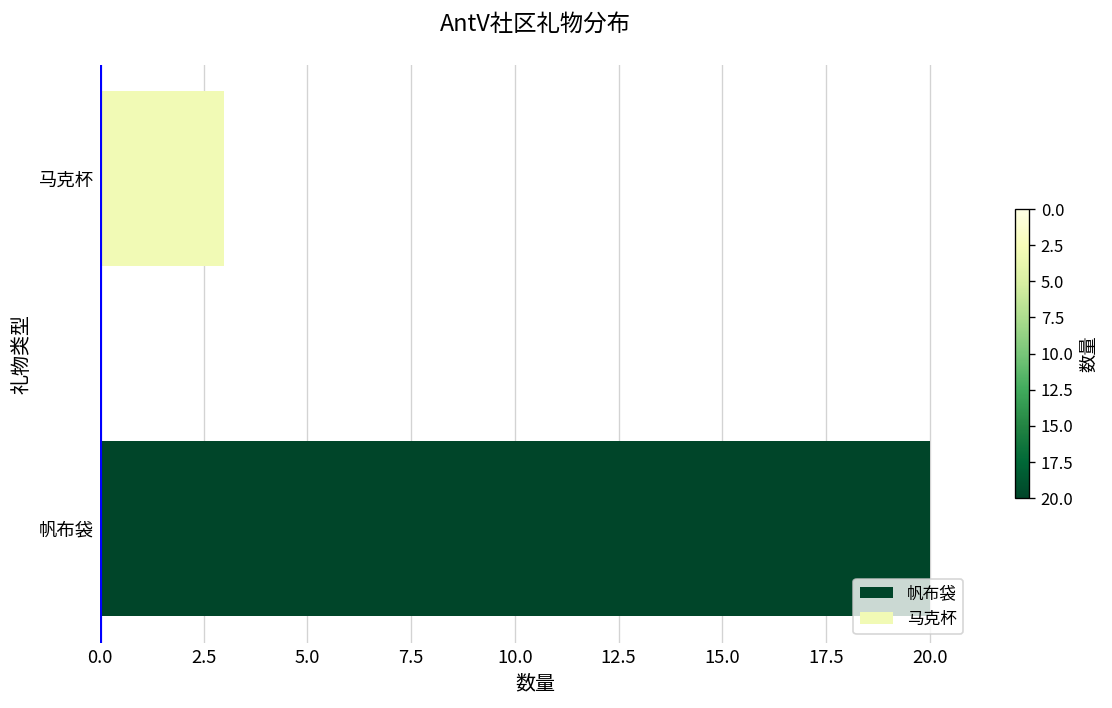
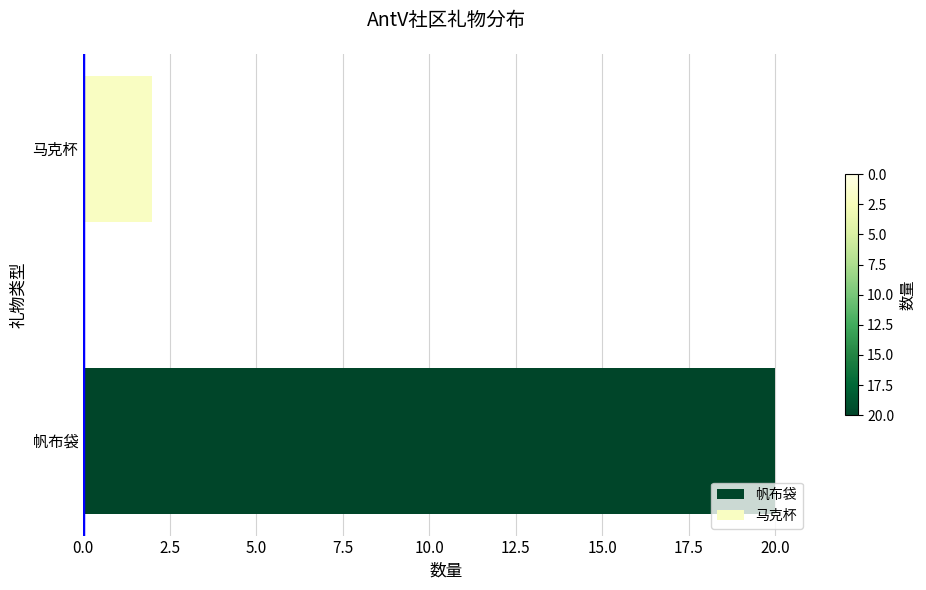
马克杯: 3 -> 2
